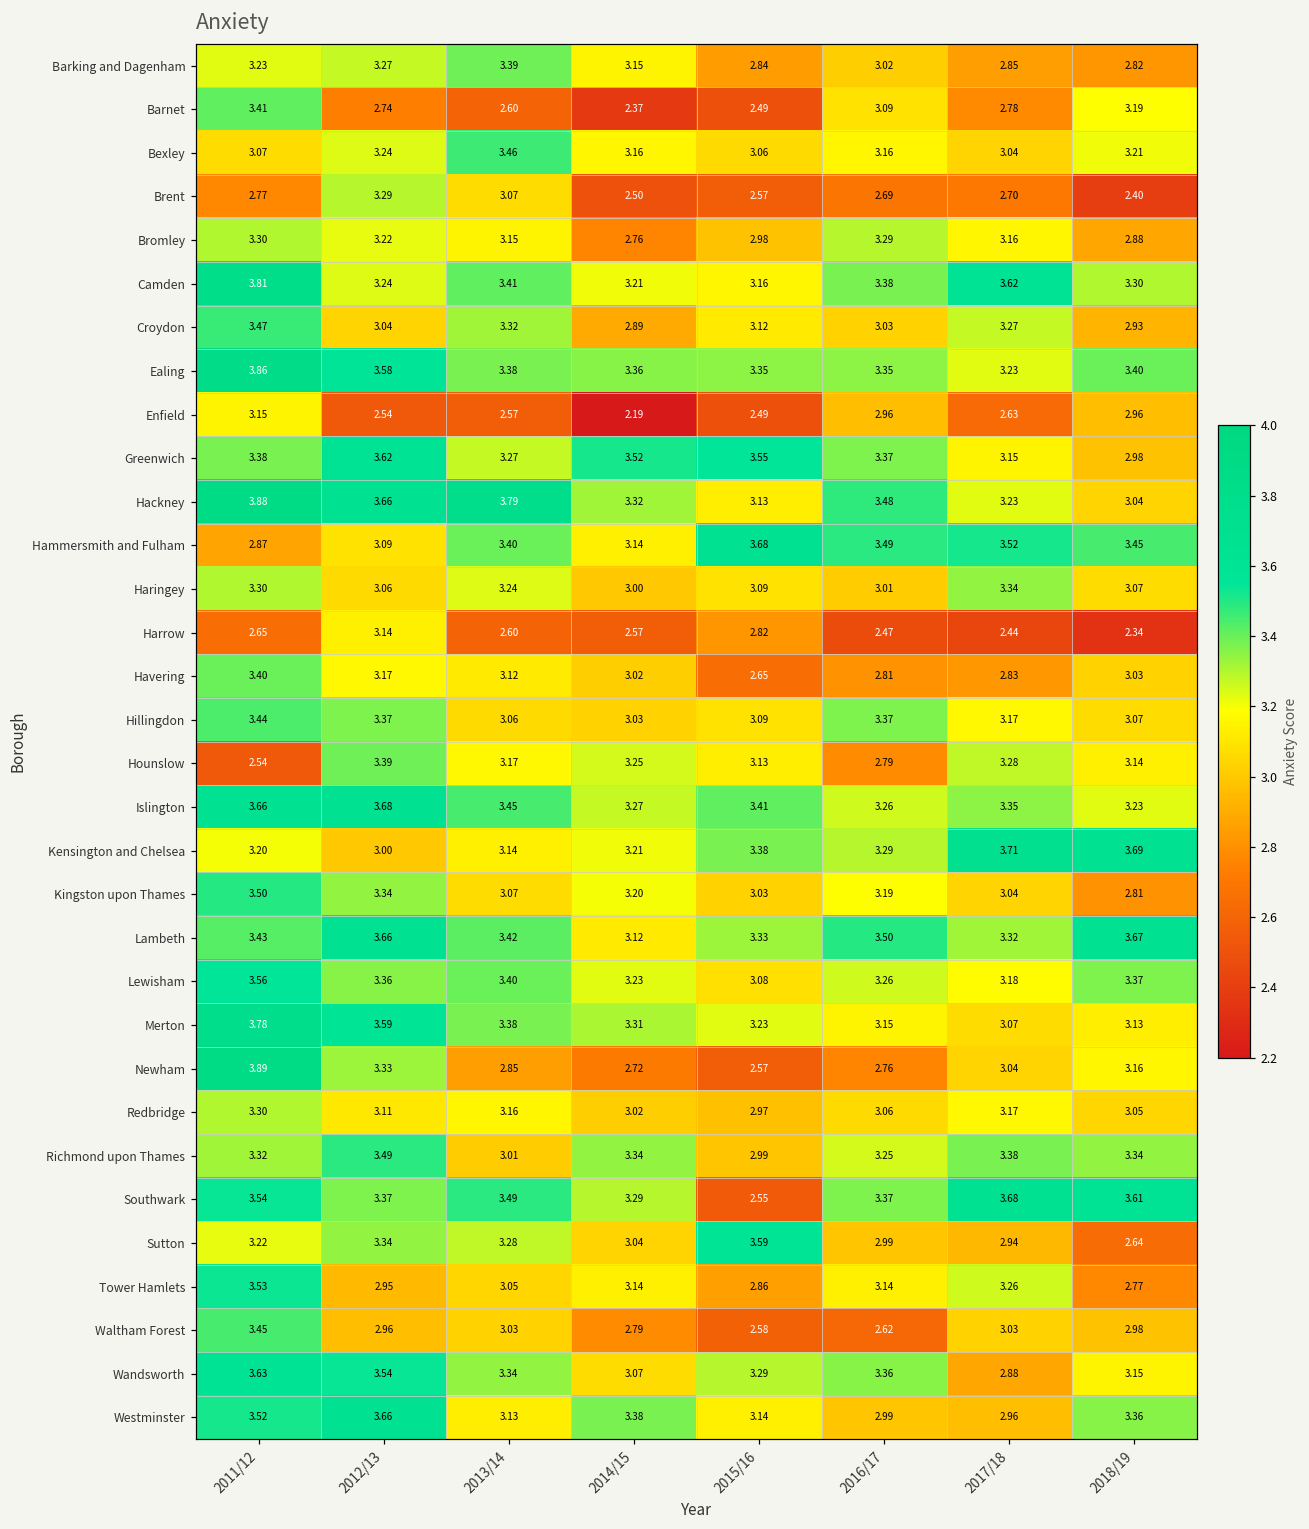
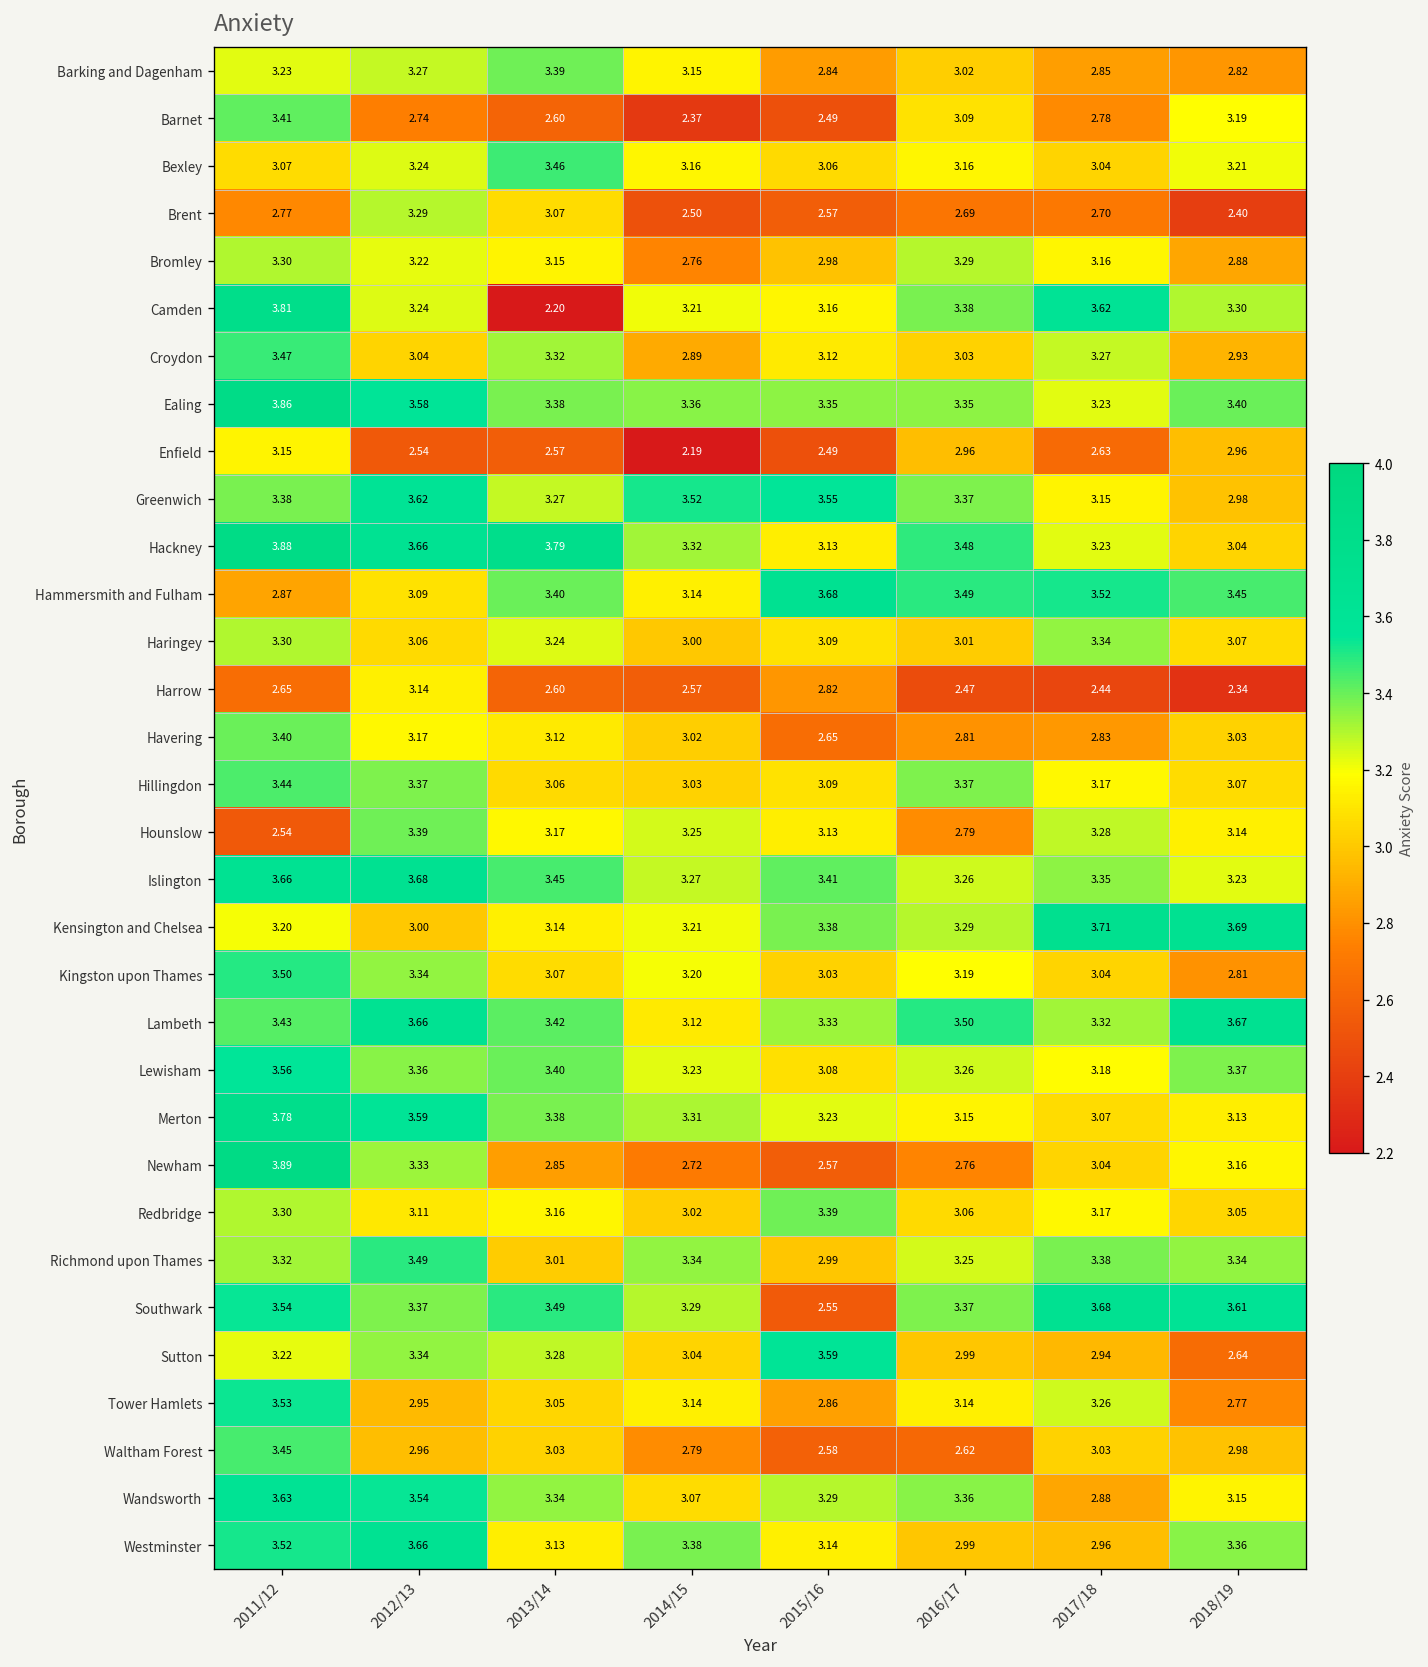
Camden, 2013/14: 3.41 -> 2.20
Redbridge, 2015/16: 2.97 -> 3.39
